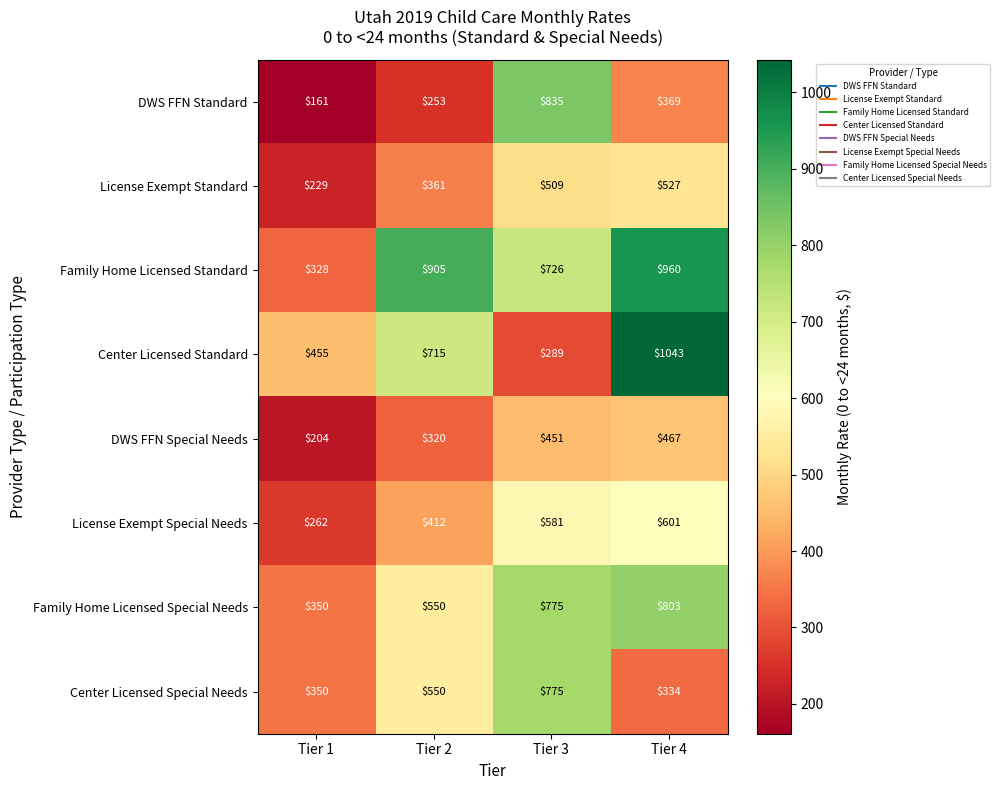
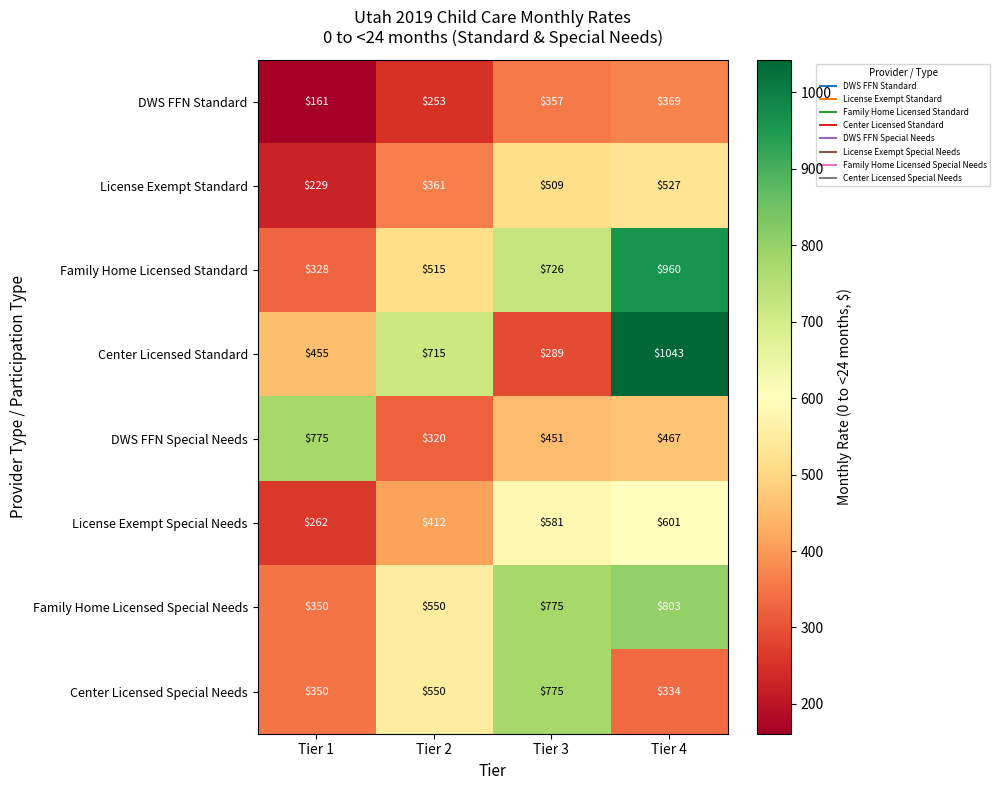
DWS FFN Standard, Tier 3: $835 -> $357
Family Home Licensed Standard, Tier 2: $905 -> $515
DWS FFN Special Needs, Tier 1: $204 -> $775
